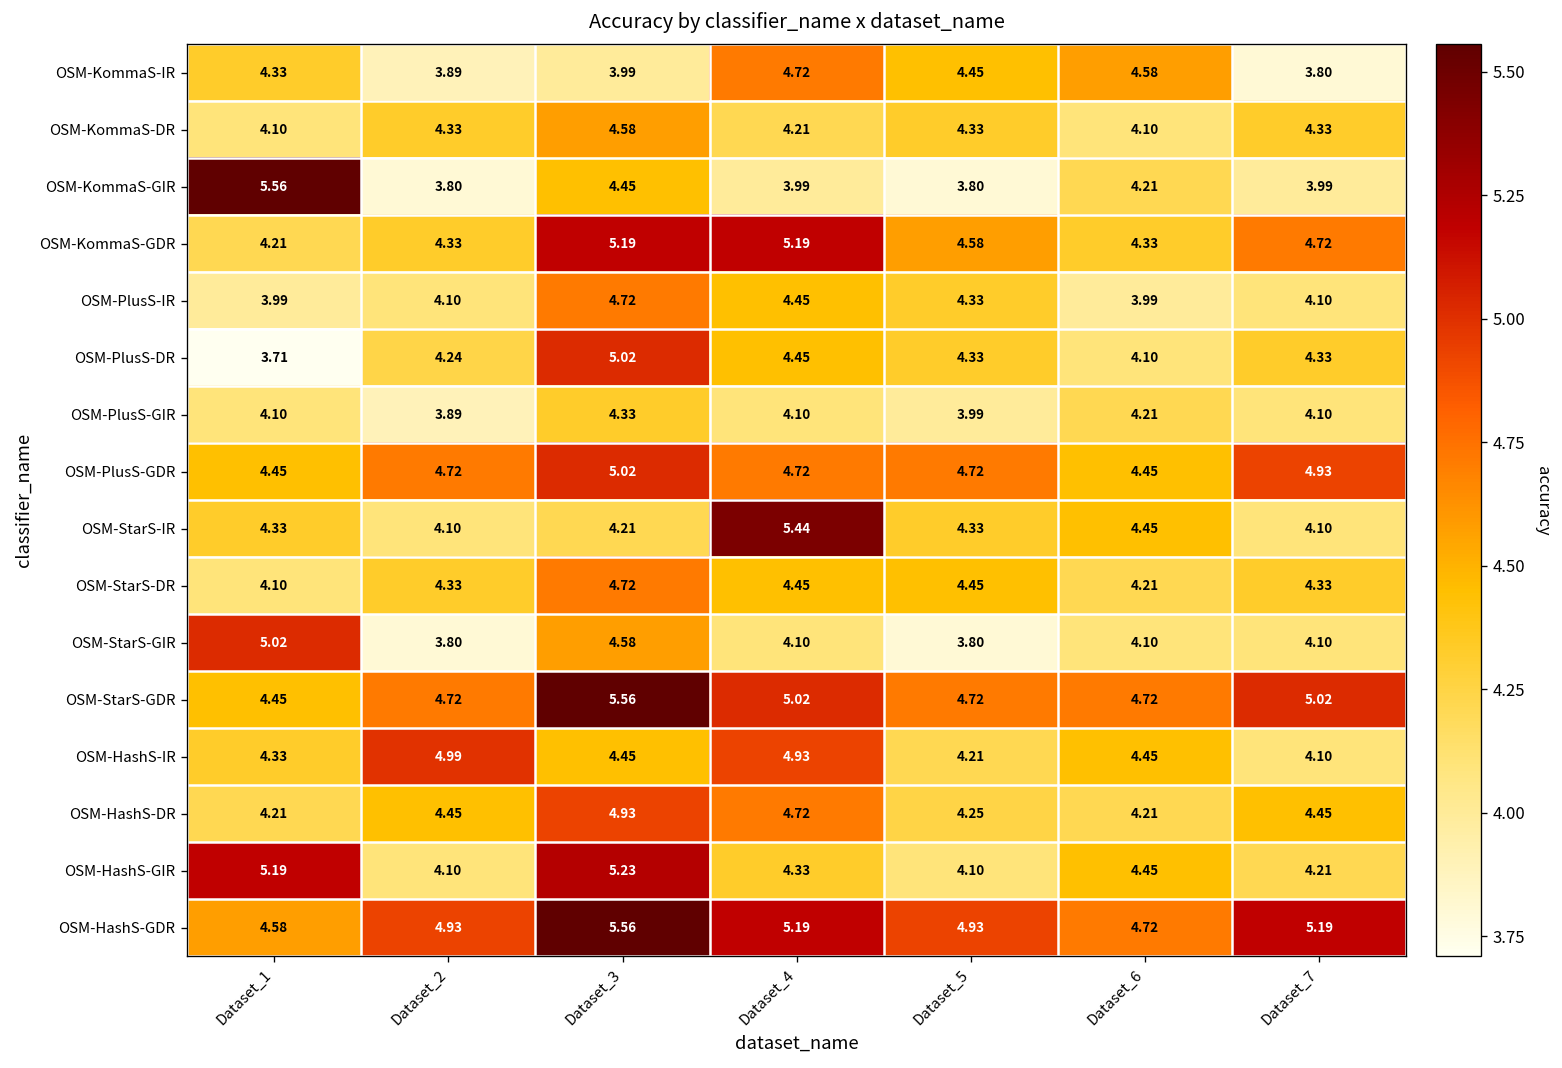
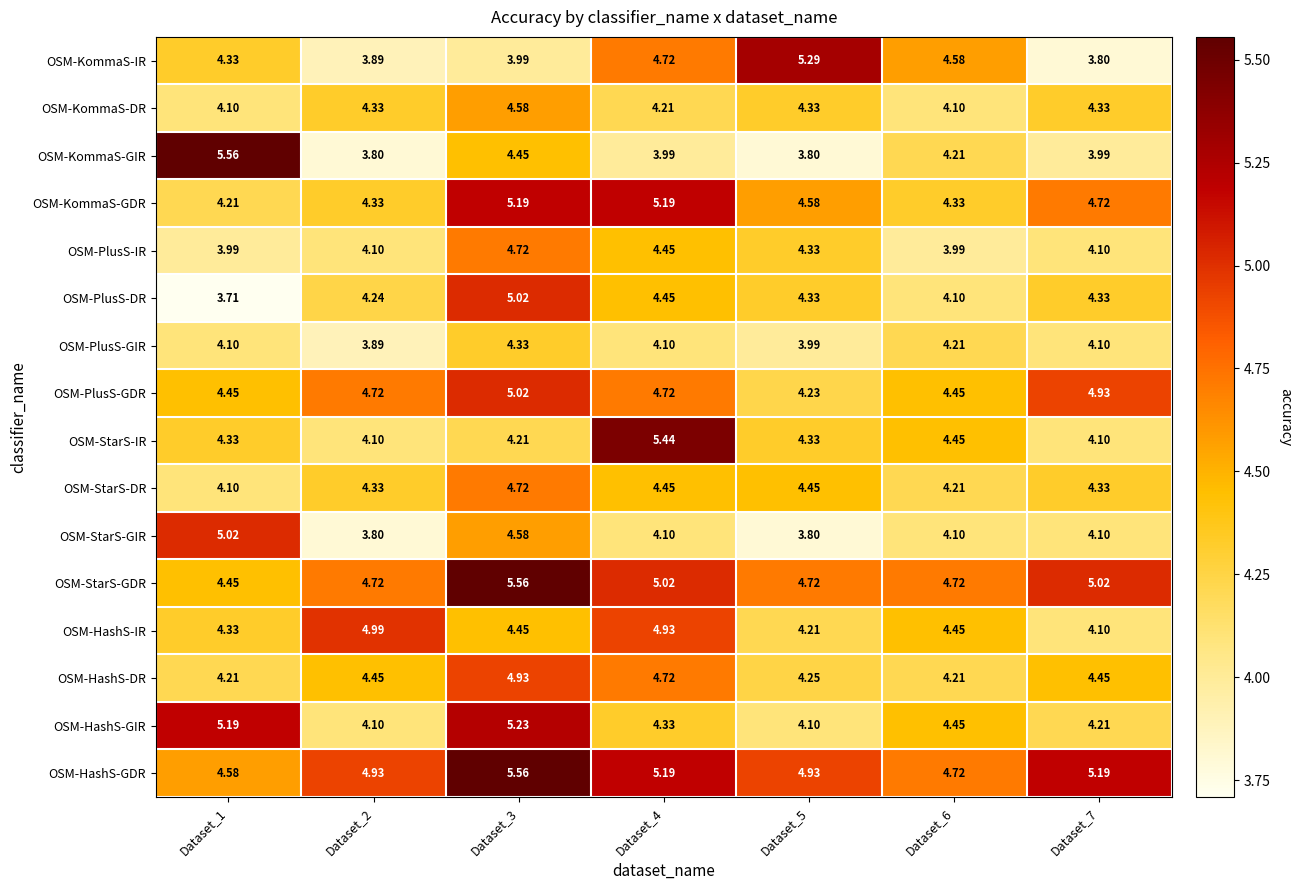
OSM-KommaS-IR, Dataset_5: 4.45 -> 5.29
OSM-PlusS-GDR, Dataset_5: 4.72 -> 4.23
